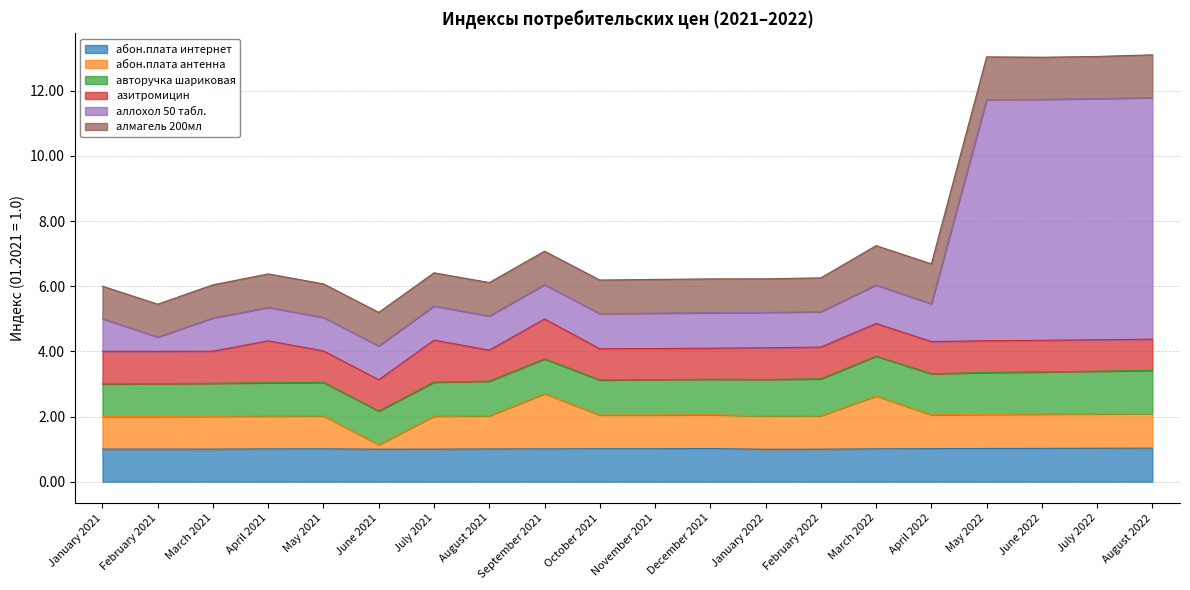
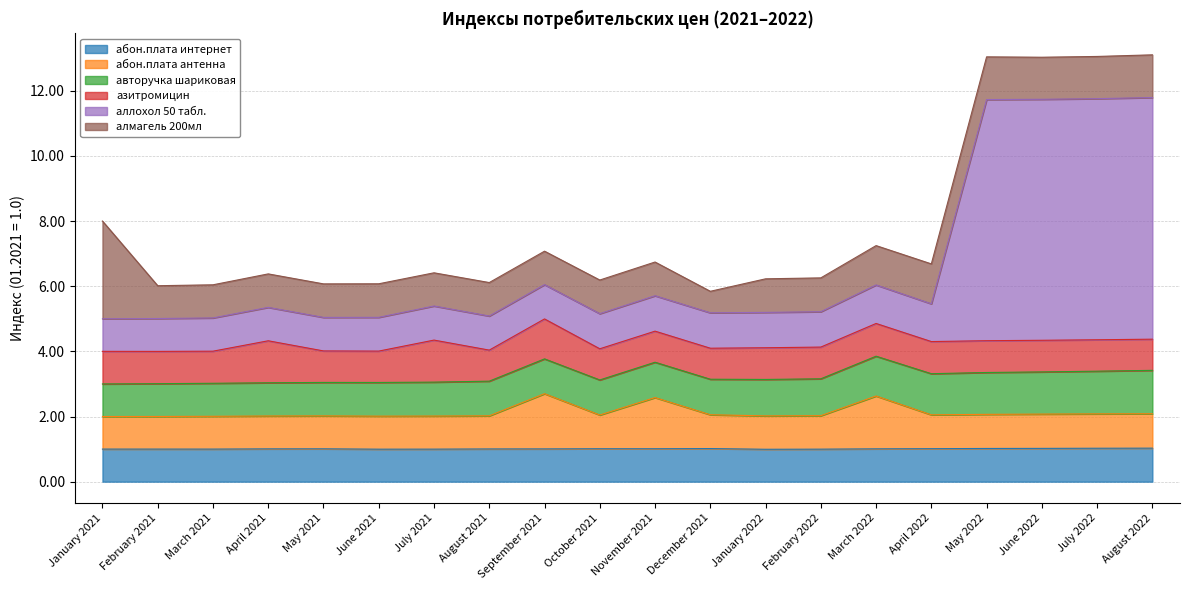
алмагель 200мл, January 2021: 1 -> 3
аллохол 50 табл., February 2021: 0.4 -> 1.0
абон.плата антенна, June 2021: 0.1 -> 1.0
абон.плата антенна, November 2021: 1.0 -> 1.6
алмагель 200мл, December 2021: 1.0 -> 0.7
